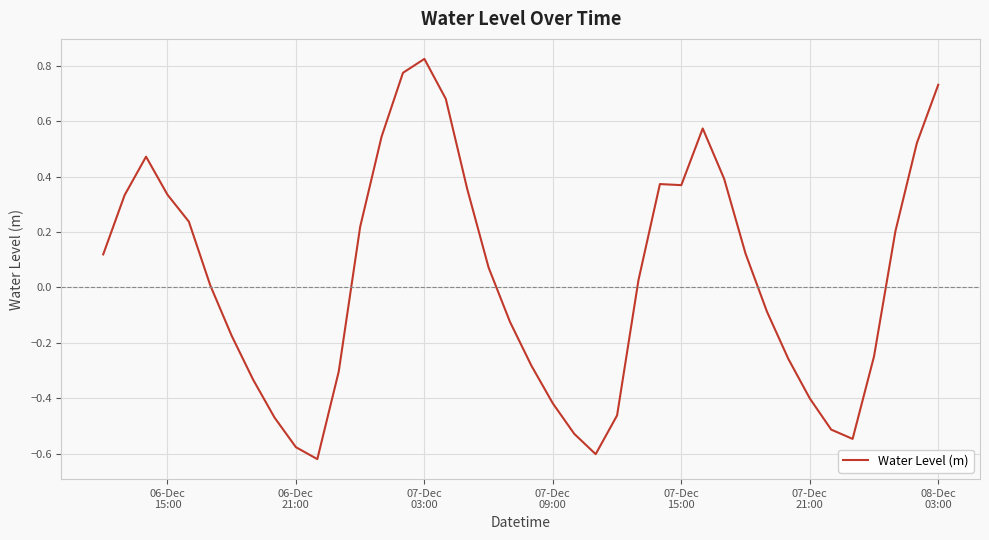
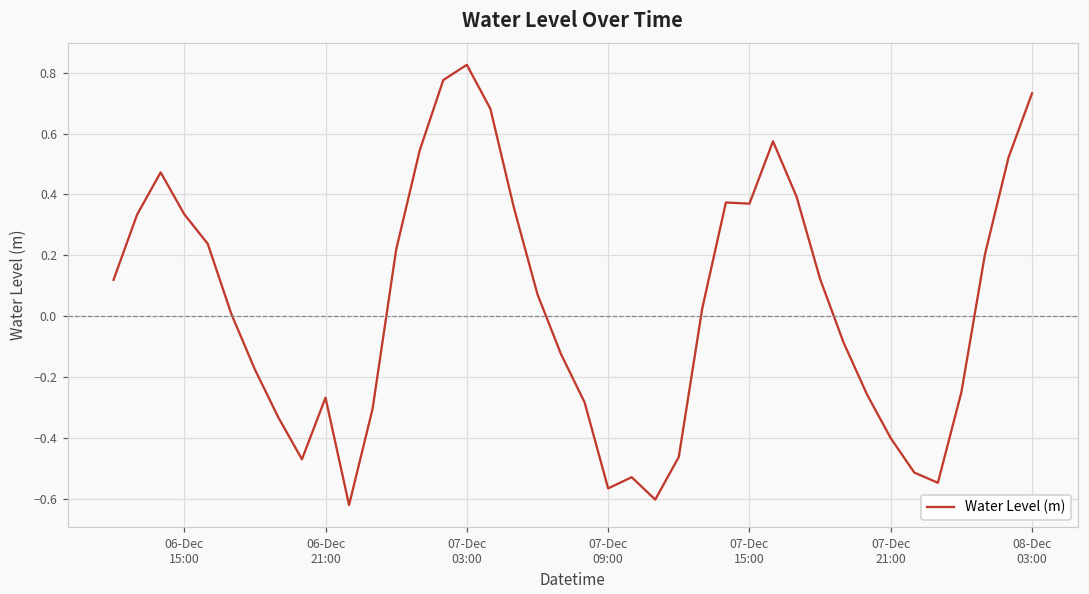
06-Dec 21:00: -0.58 -> -0.27
07-Dec 09:00: -0.42 -> -0.57
